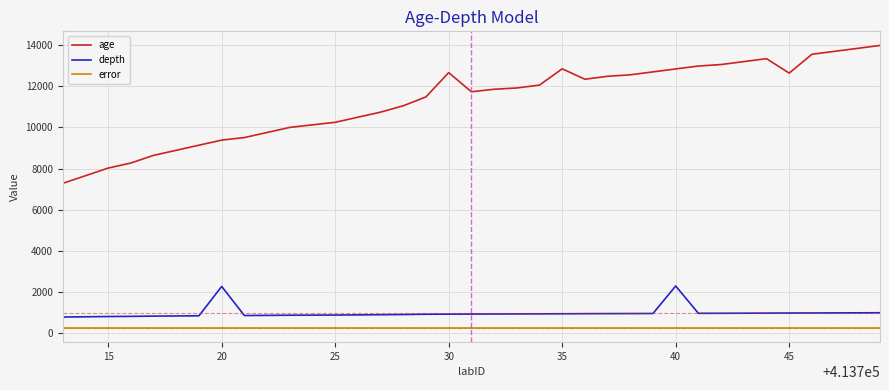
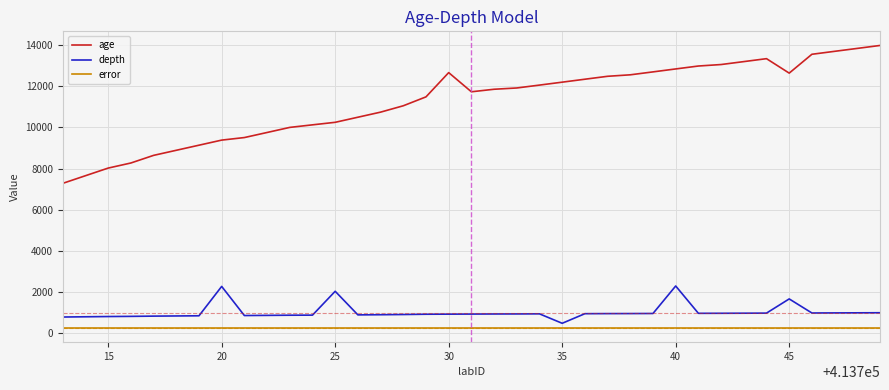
depth, 25: 900 -> 2000
age, 35: 12800 -> 12200
depth, 35: 1000 -> 500
depth, 45: 1000 -> 1700
